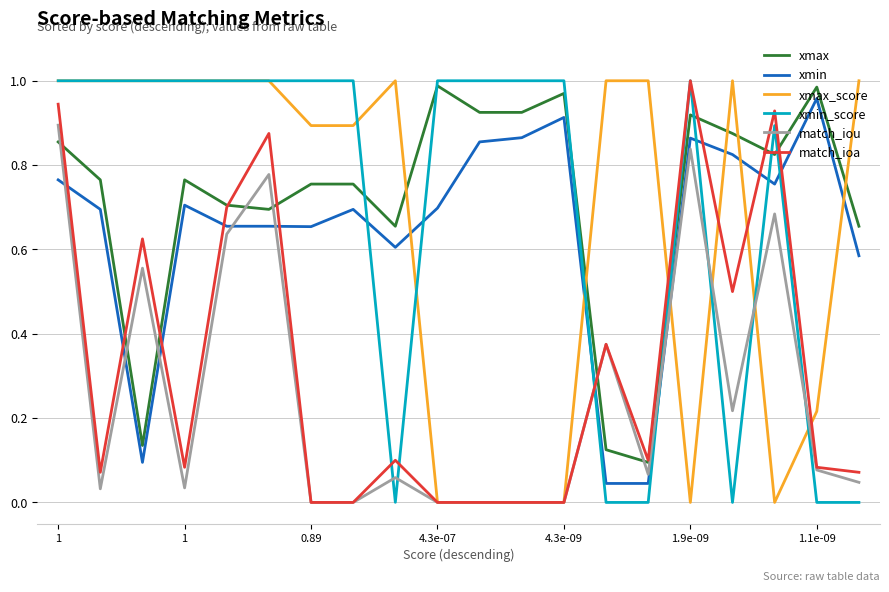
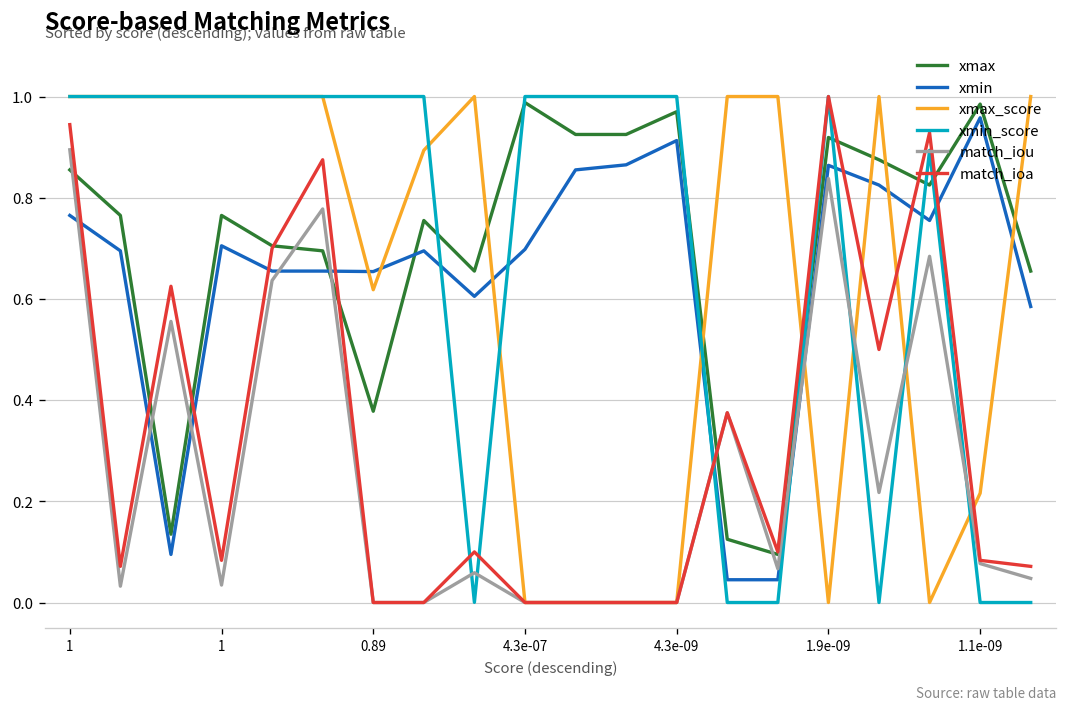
xmax, 0.89: 0.76 -> 0.38
xmax_score, 0.89: 0.89 -> 0.62
